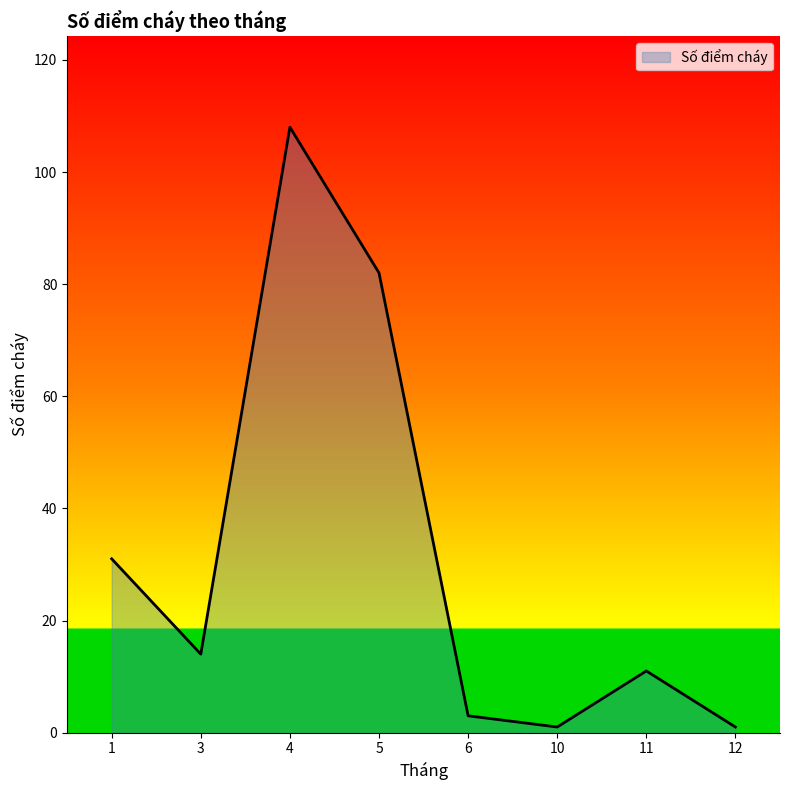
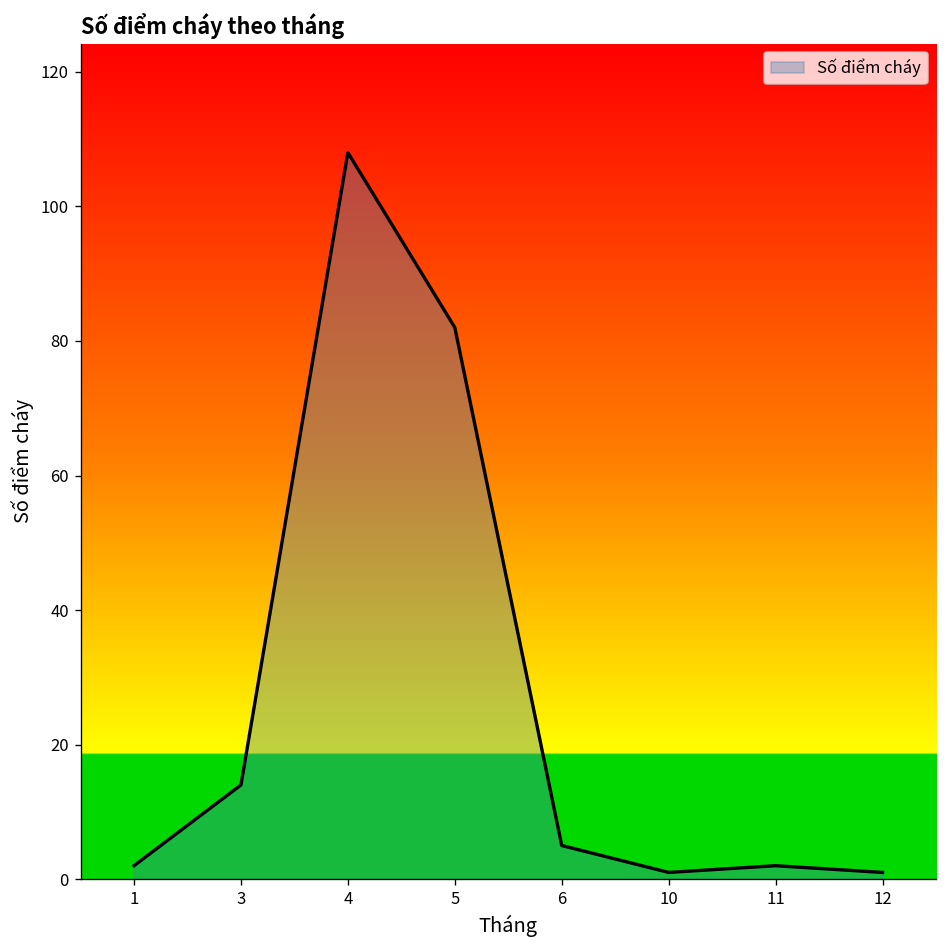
1: 31 -> 2
6: 3 -> 5
11: 11 -> 2
